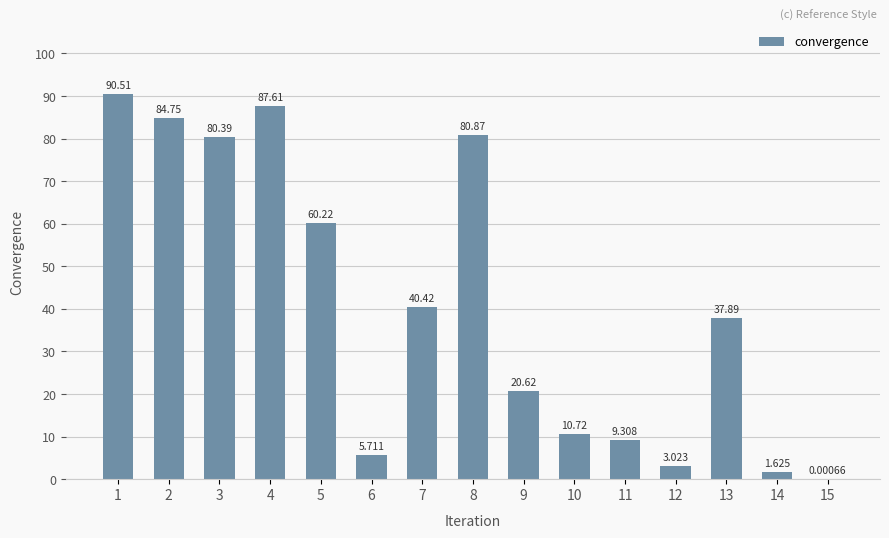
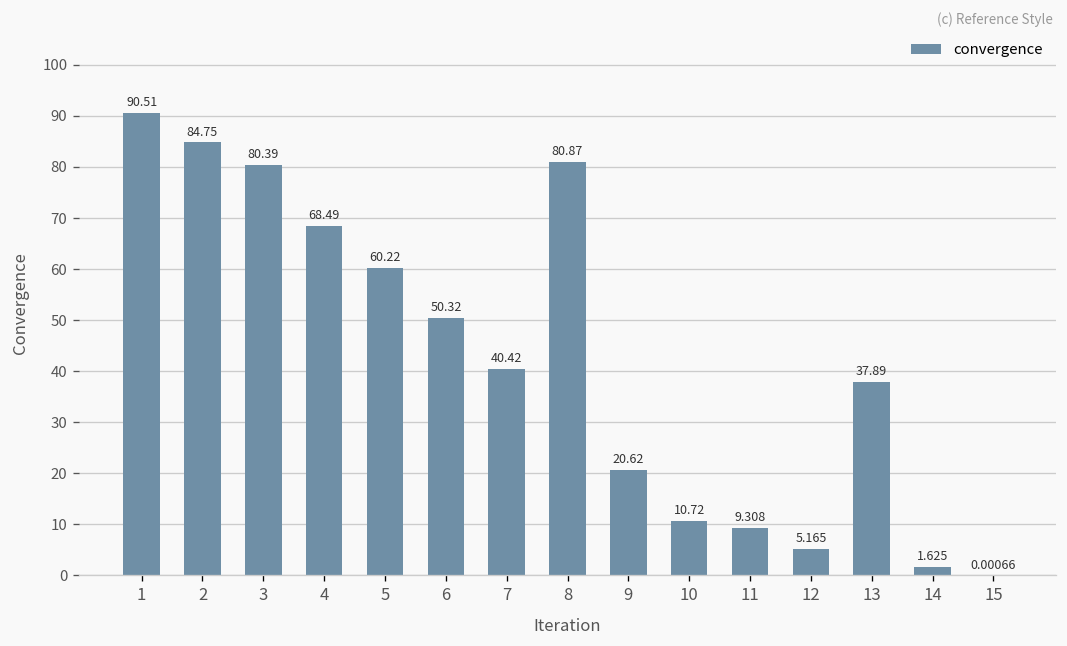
4: 87.61 -> 68.49
6: 5.711 -> 50.32
12: 3.023 -> 5.165
